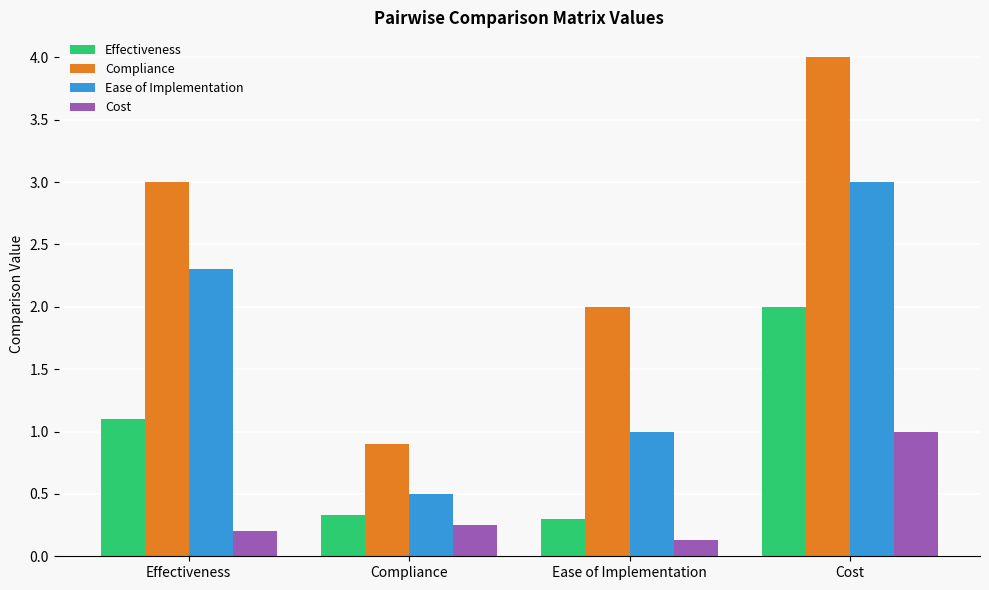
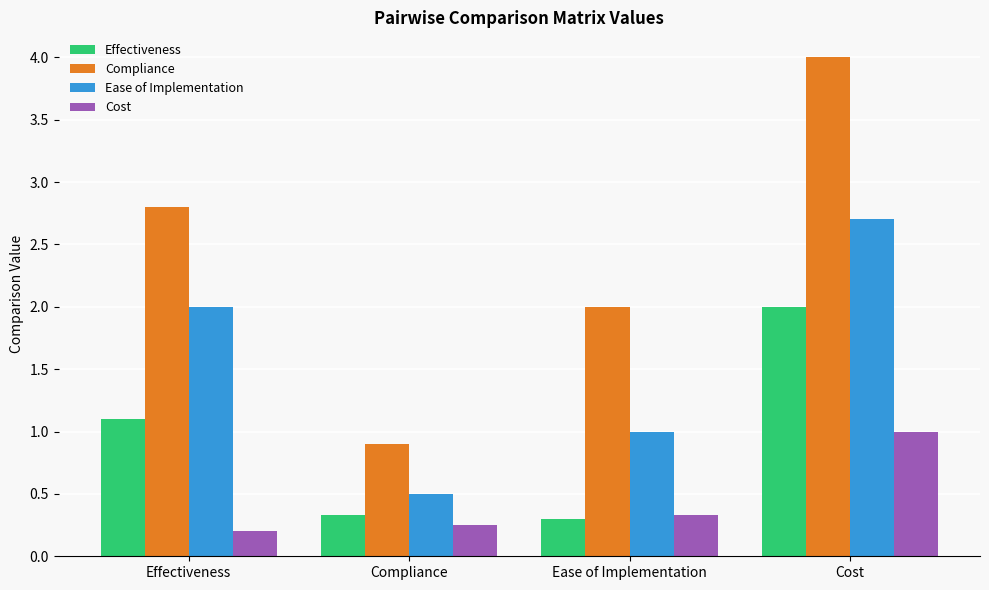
Compliance, Effectiveness: 3.0 -> 2.8
Ease of Implementation, Effectiveness: 2.3 -> 2.0
Cost, Ease of Implementation: 0.13 -> 0.33
Ease of Implementation, Cost: 3.0 -> 2.7
